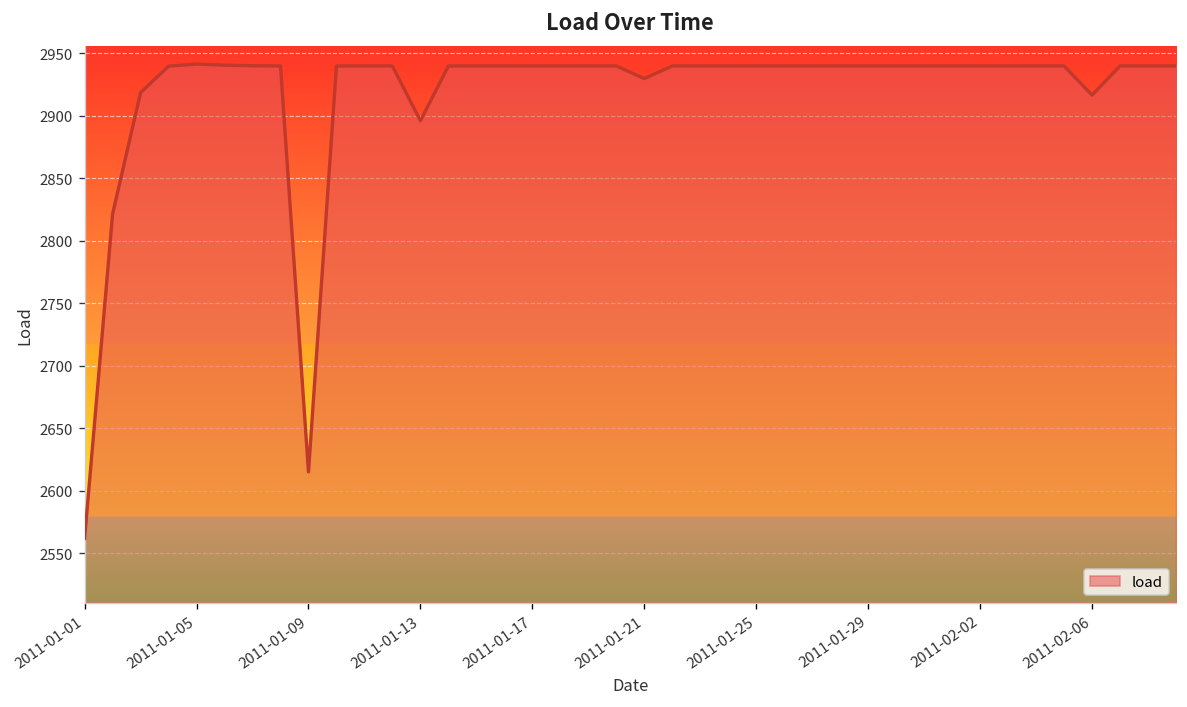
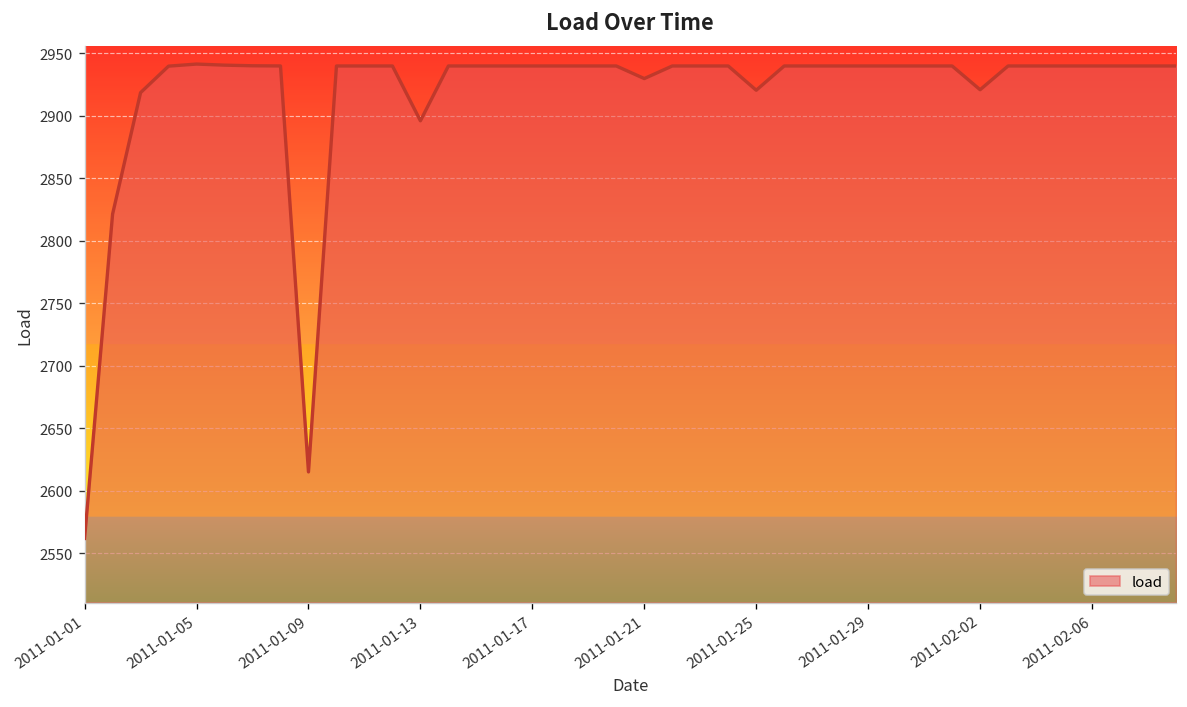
2011-01-25: 2940 -> 2920
2011-02-02: 2940 -> 2921
2011-02-06: 2916 -> 2940
